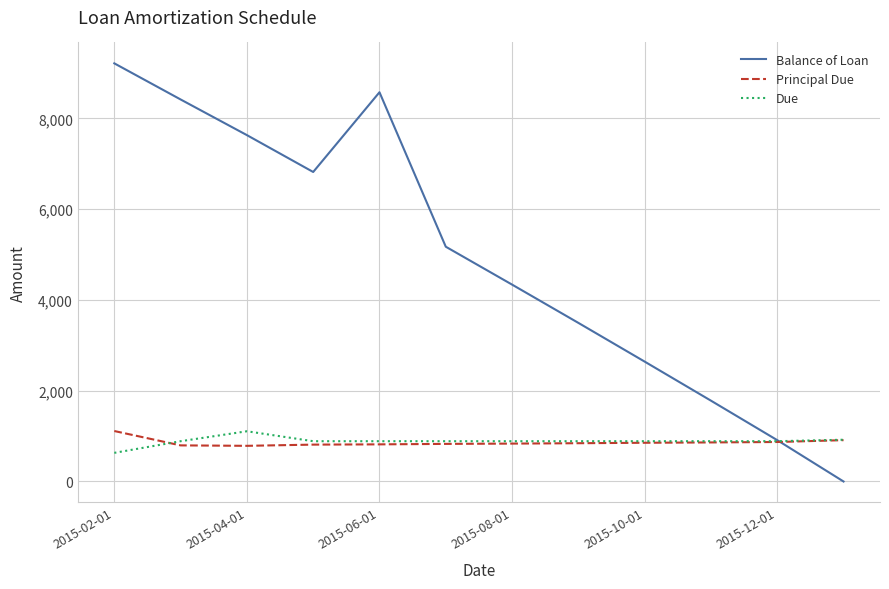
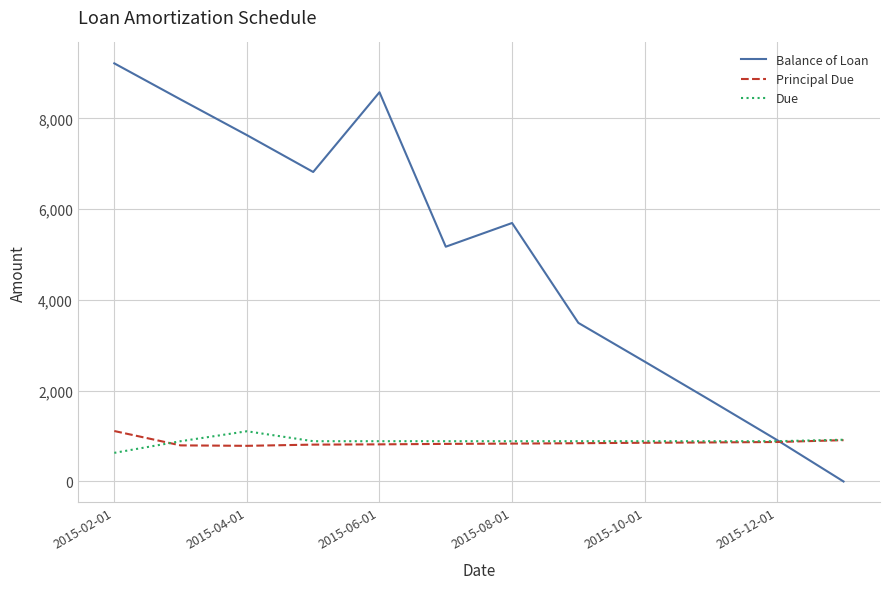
Balance of Loan, 2015-08-01: 4,300 -> 5,700
